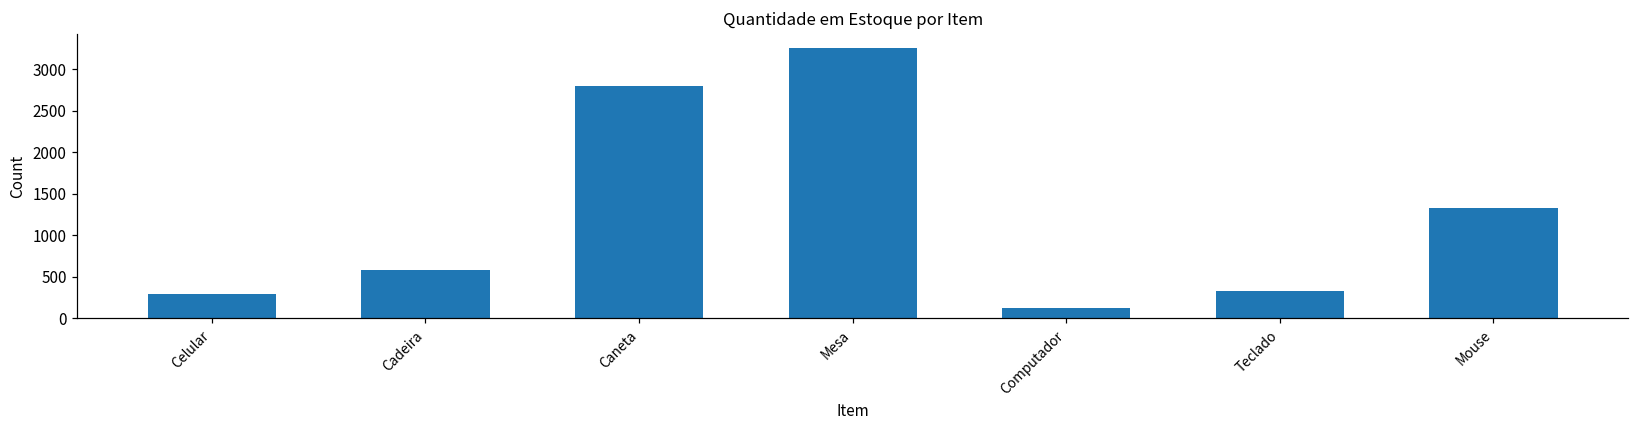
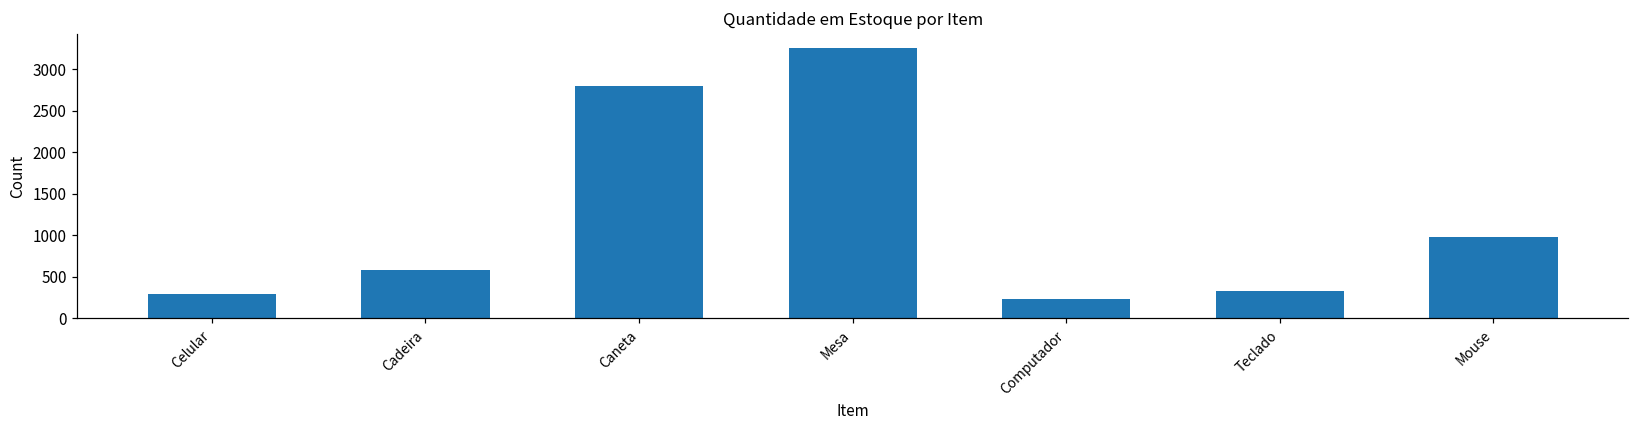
Computador: 100 -> 200
Mouse: 1300 -> 1000
